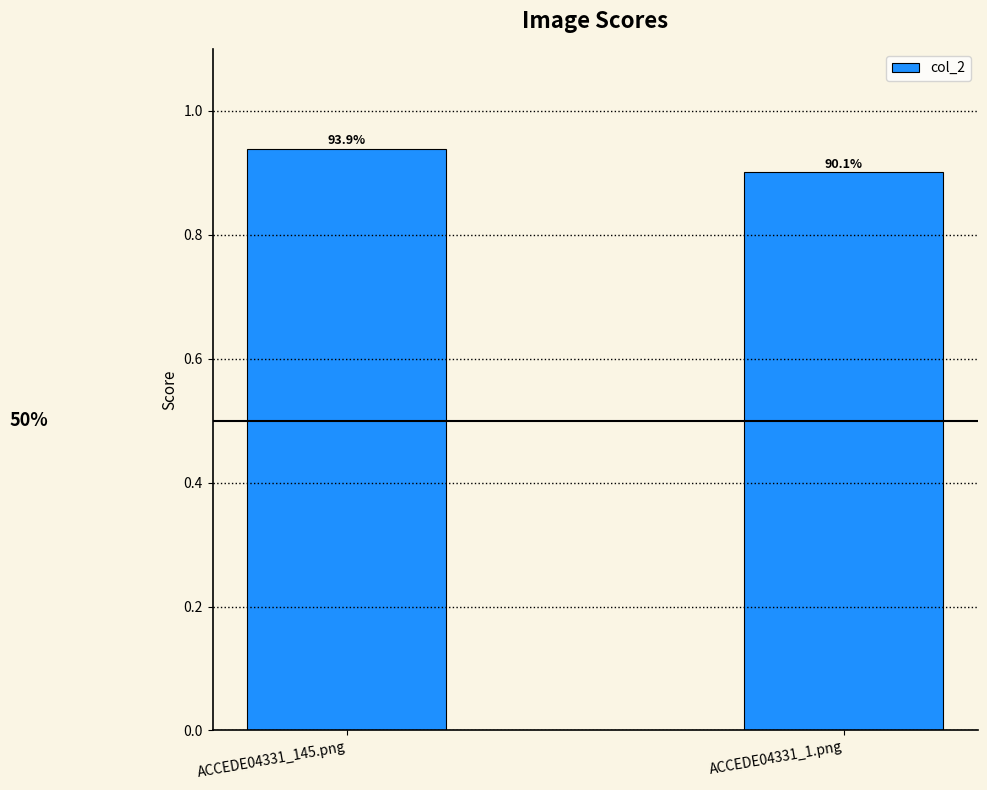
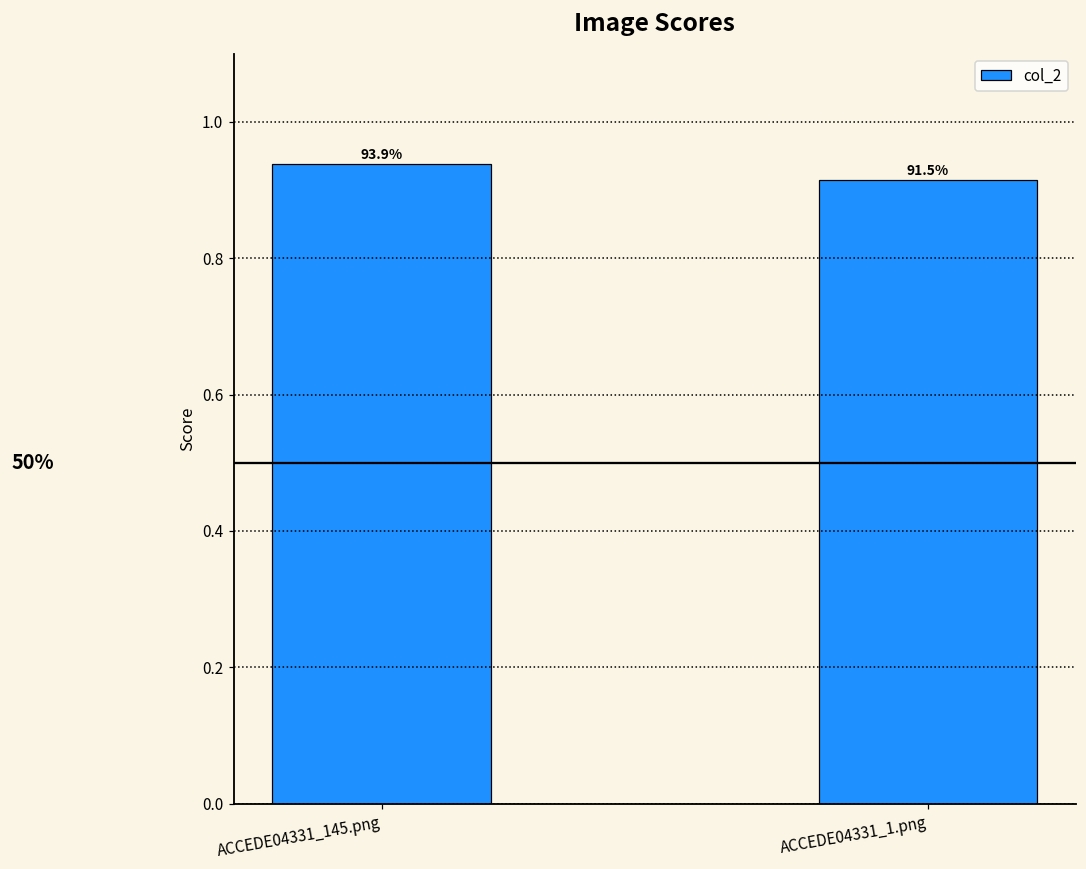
ACCEDE04331_1.png: 90.1% -> 91.5%
